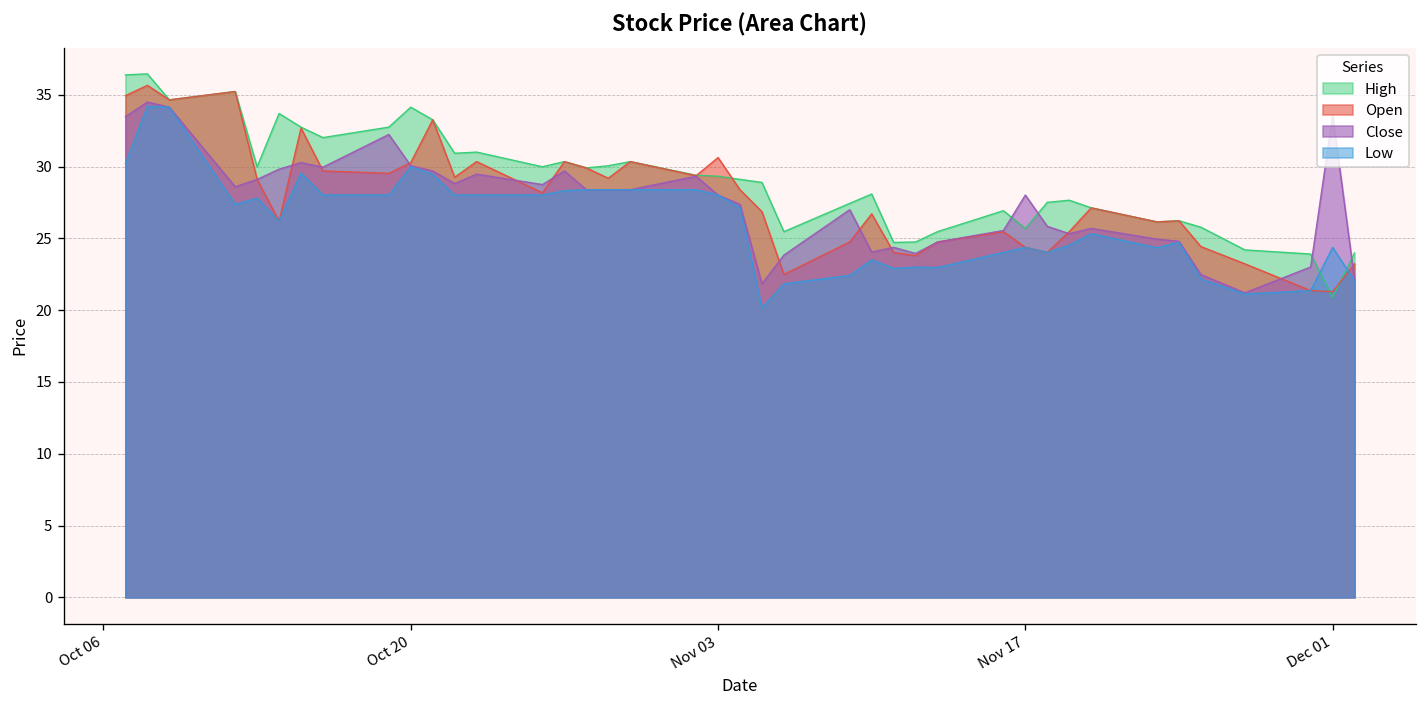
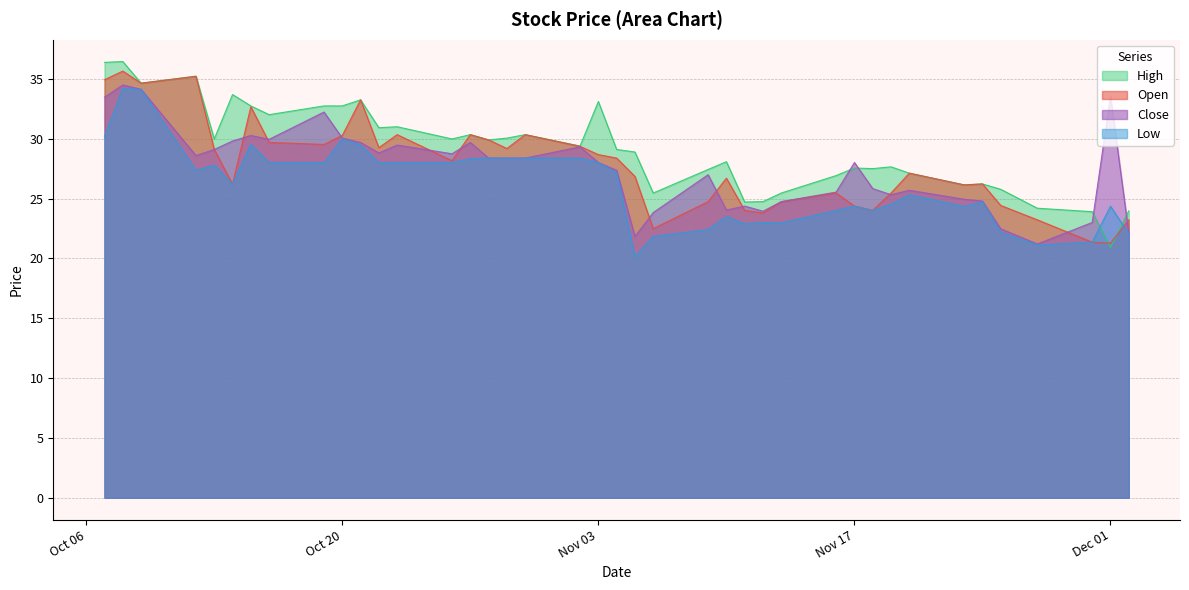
High, Oct 20: 34.1 -> 32.8
High, Nov 03: 29.3 -> 33.1
Open, Nov 03: 30.6 -> 28.7
High, Nov 17: 25.7 -> 27.6
